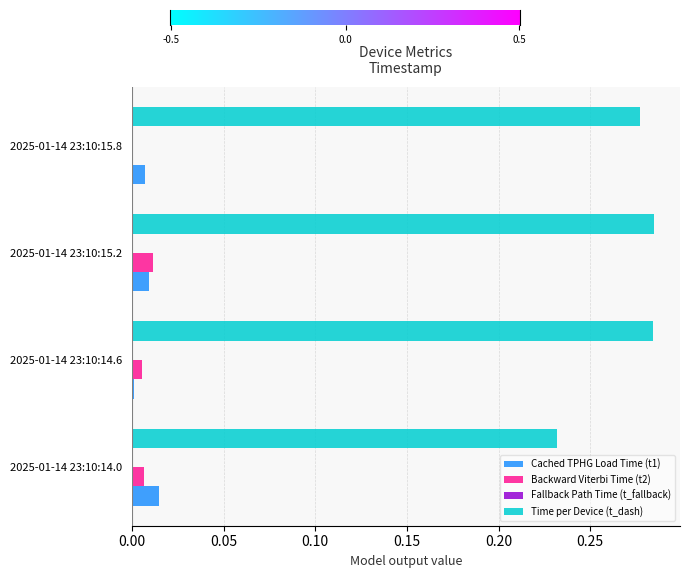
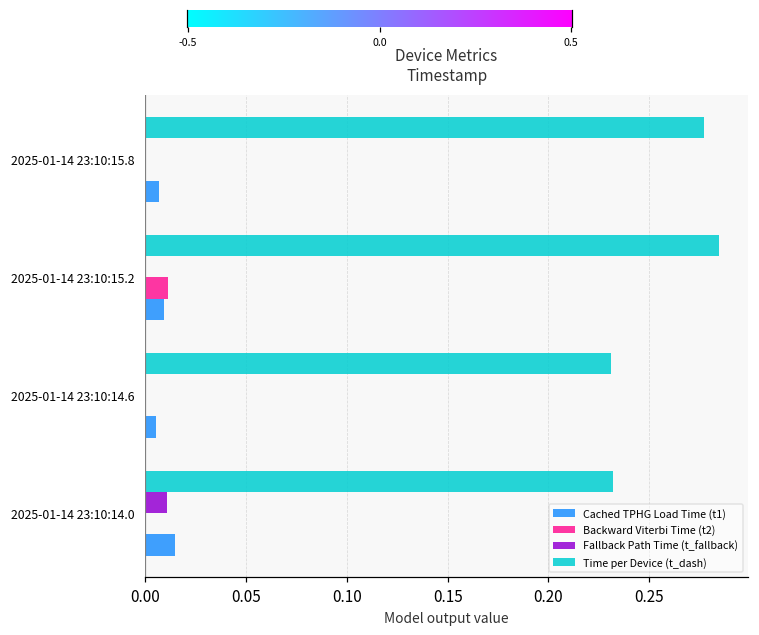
Time per Device (t_dash), 2025-01-14 23:10:14.6: 0.284 -> 0.231
Backward Viterbi Time (t2), 2025-01-14 23:10:14.6: 0.006 -> 0.000
Cached TPHG Load Time (t1), 2025-01-14 23:10:14.6: 0.001 -> 0.006
Fallback Path Time (t_fallback), 2025-01-14 23:10:14.0: 0.000 -> 0.011
Backward Viterbi Time (t2), 2025-01-14 23:10:14.0: 0.007 -> 0.000
